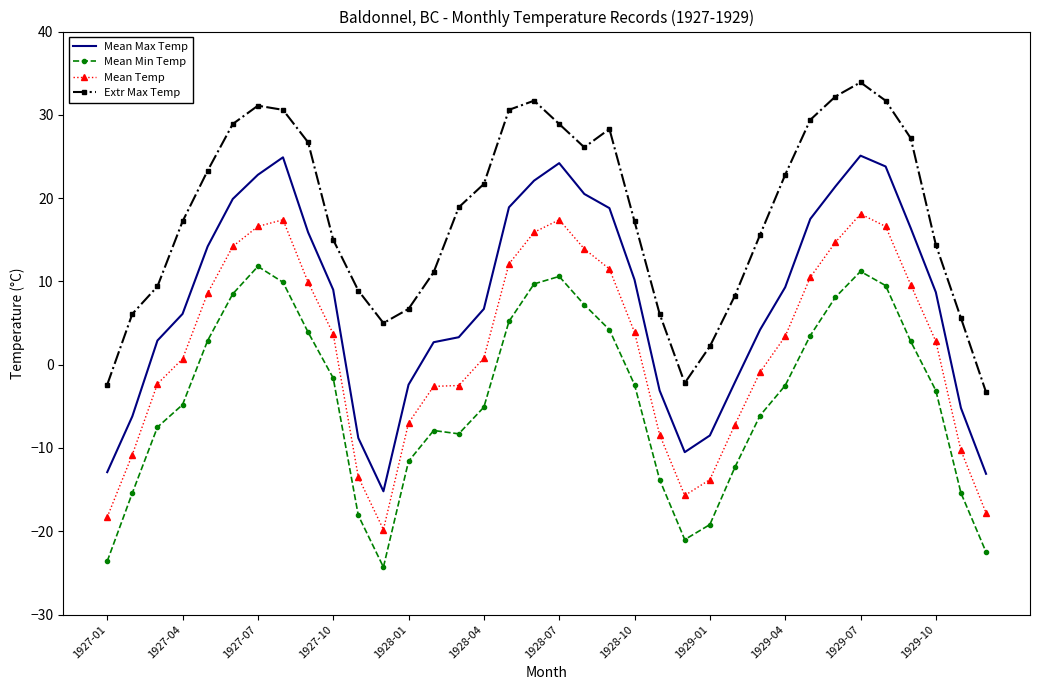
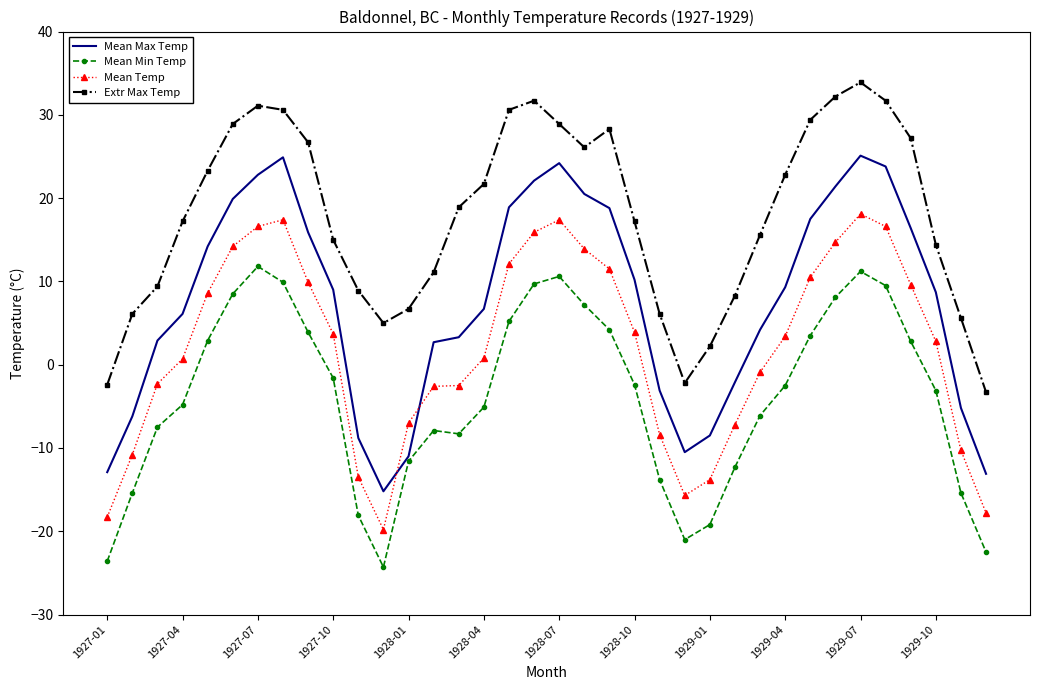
Mean Max Temp, 1928-01: -2 -> -11
